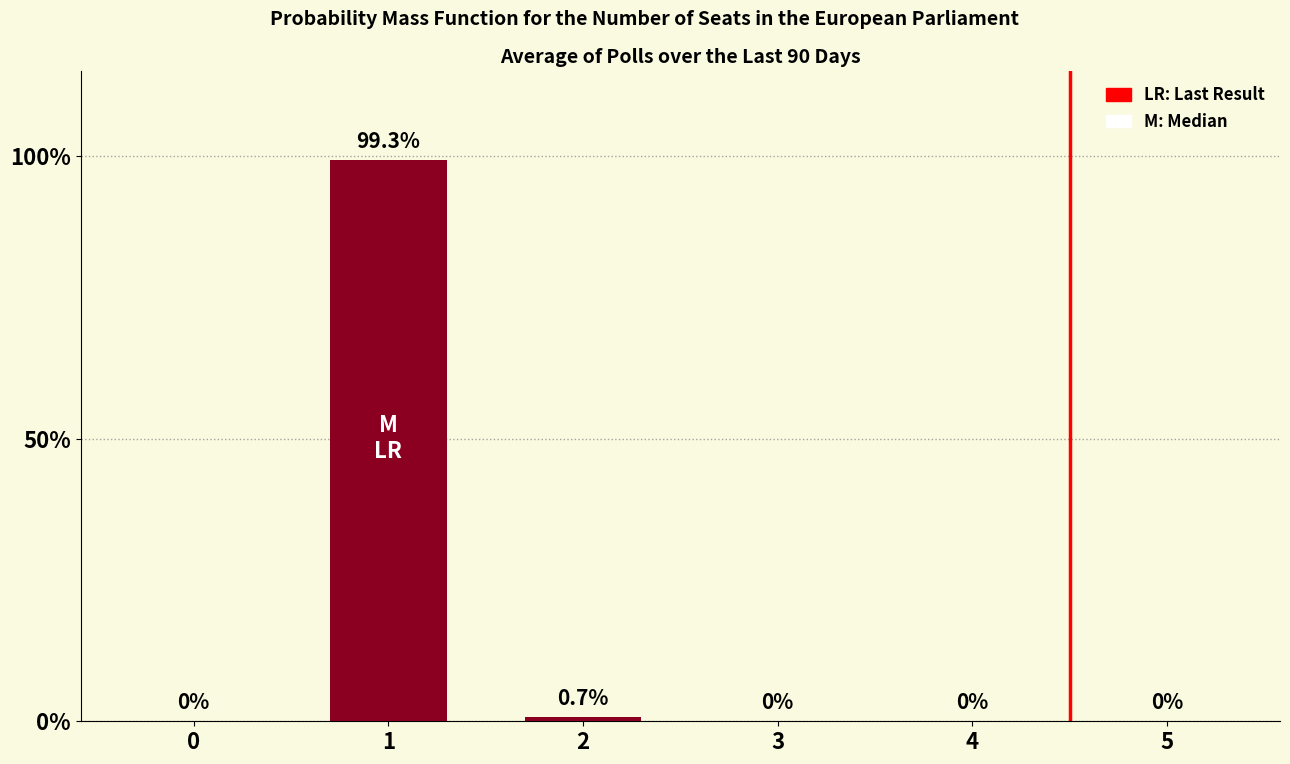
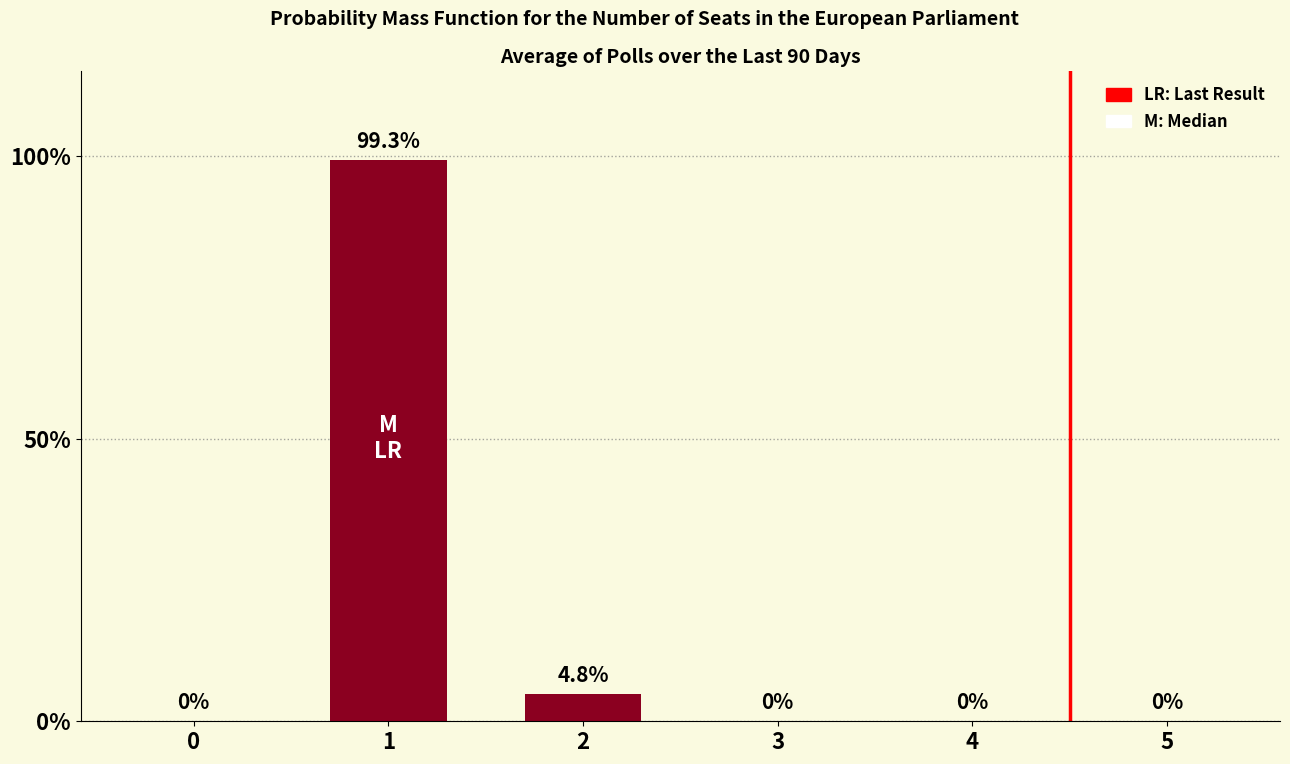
2: 0.7% -> 4.8%
